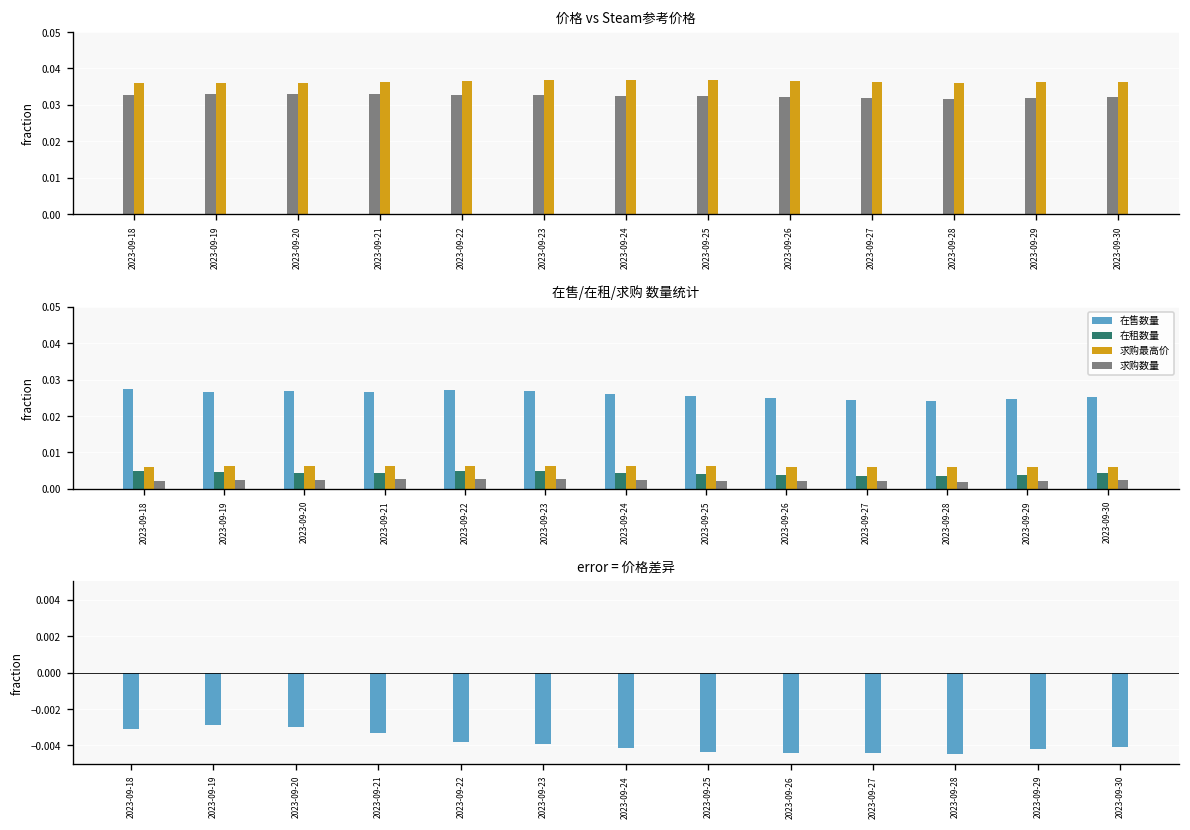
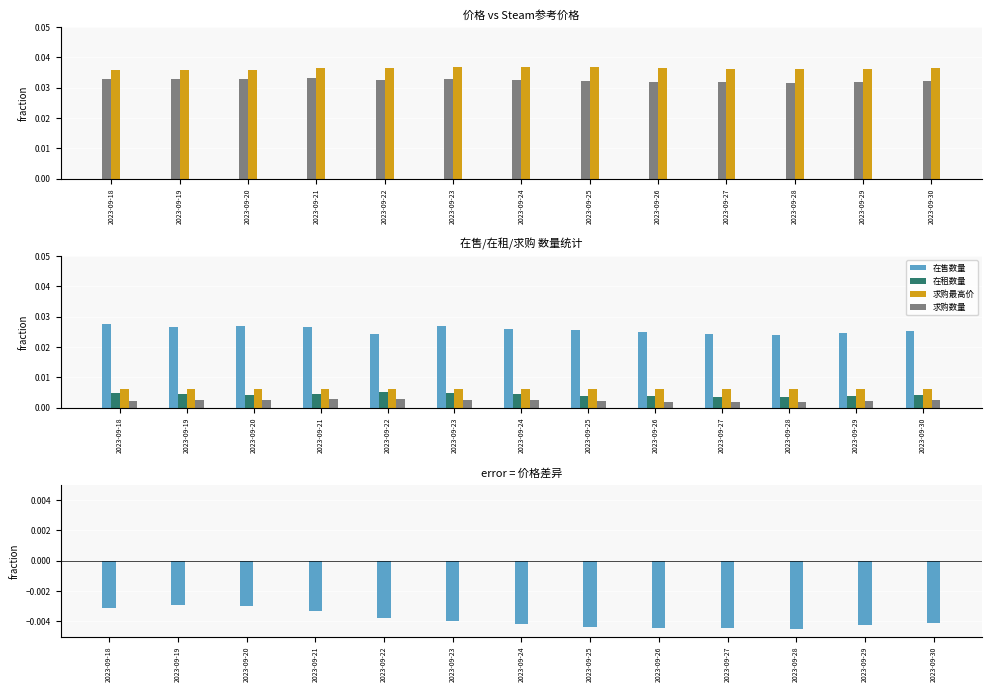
在售/在租/求购 数量统计, 在售数量, 2023-09-22: 0.027 -> 0.024
